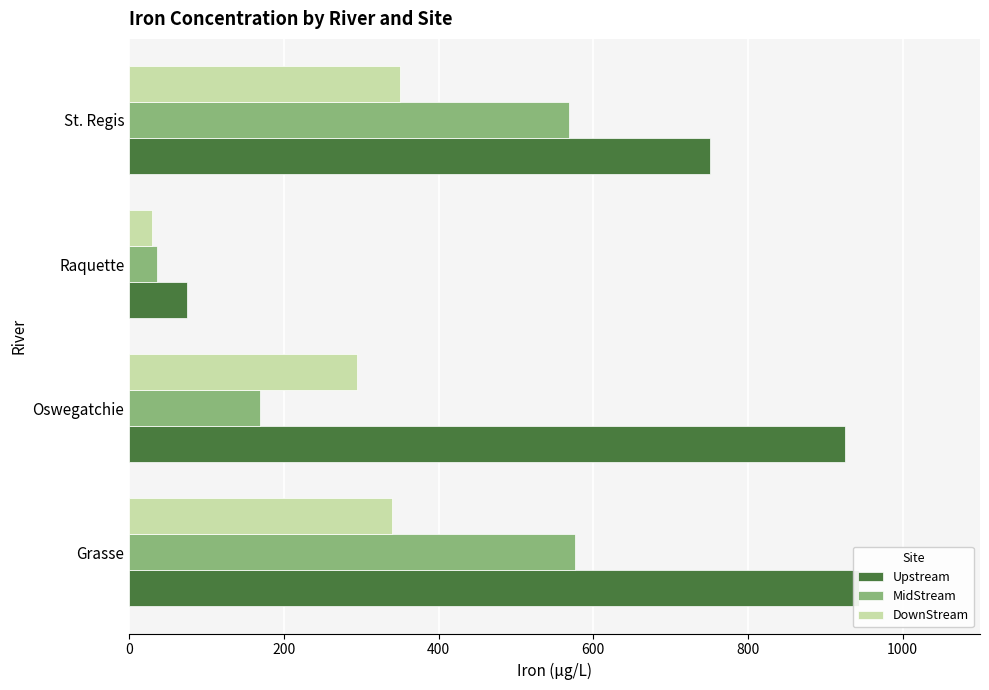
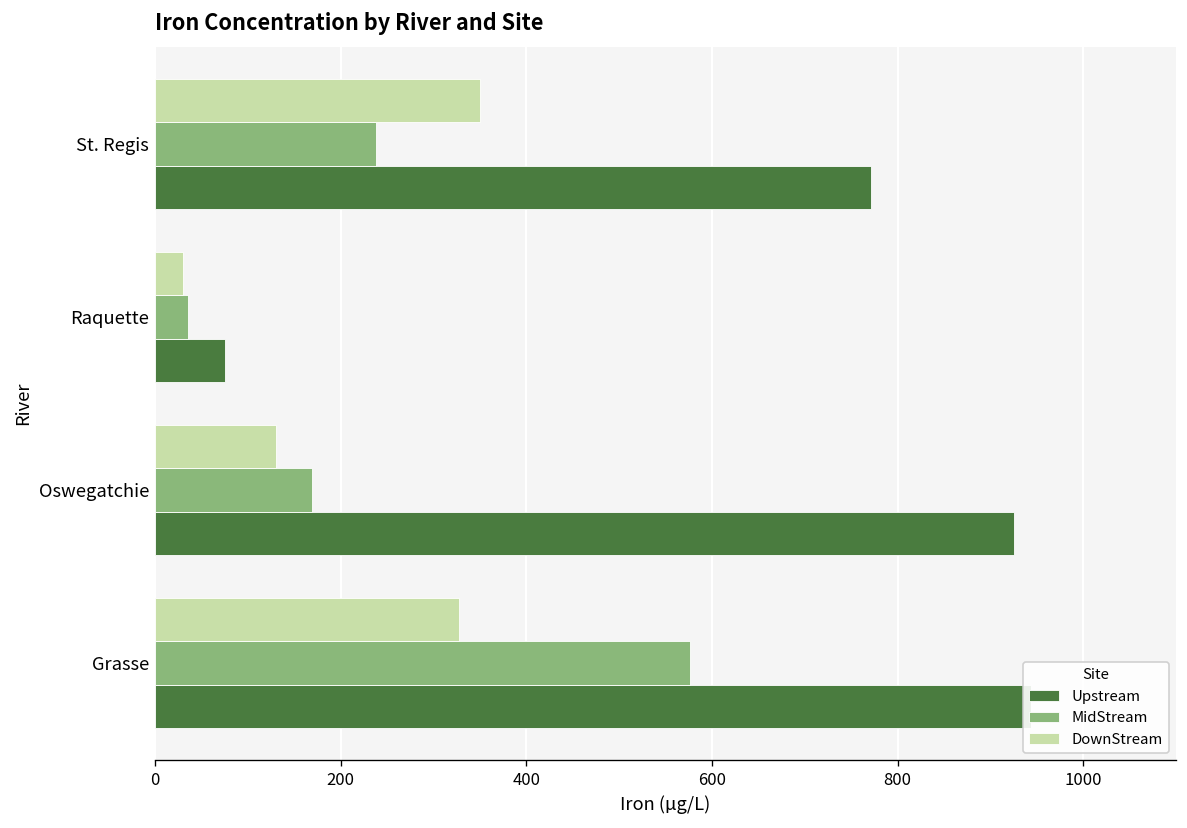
MidStream, St. Regis: 570 -> 240
Upstream, St. Regis: 750 -> 770
DownStream, Oswegatchie: 290 -> 130
DownStream, Grasse: 340 -> 330
